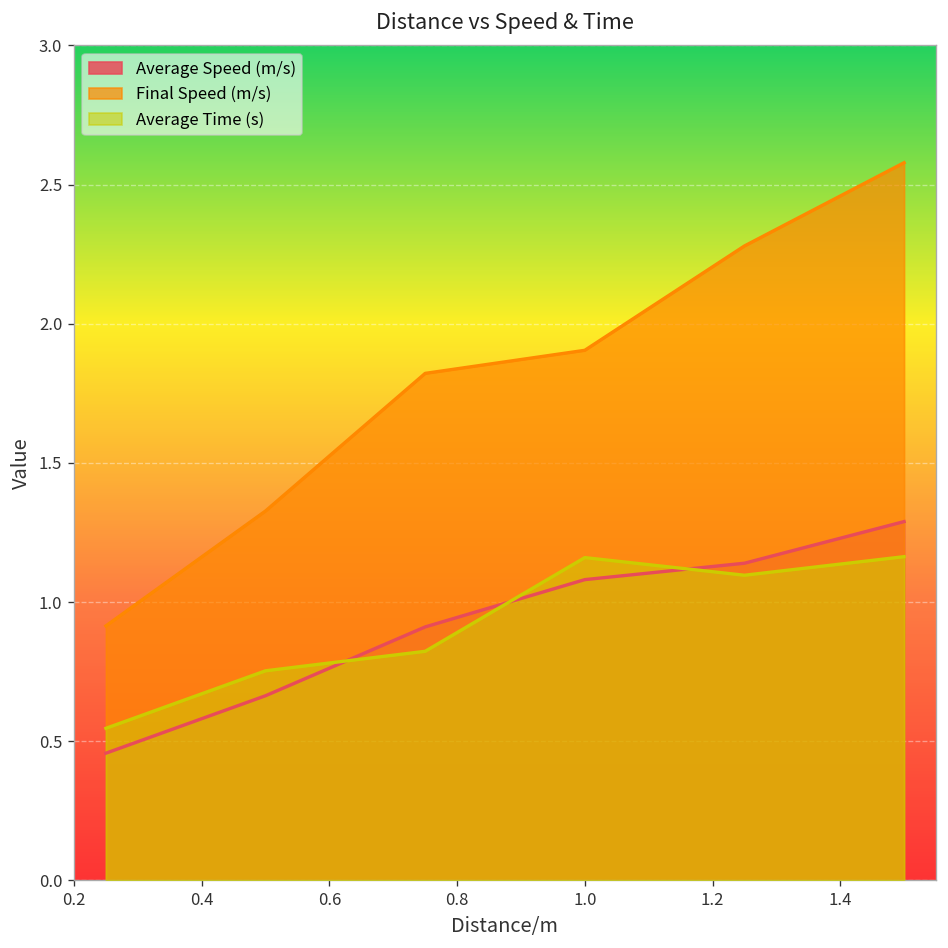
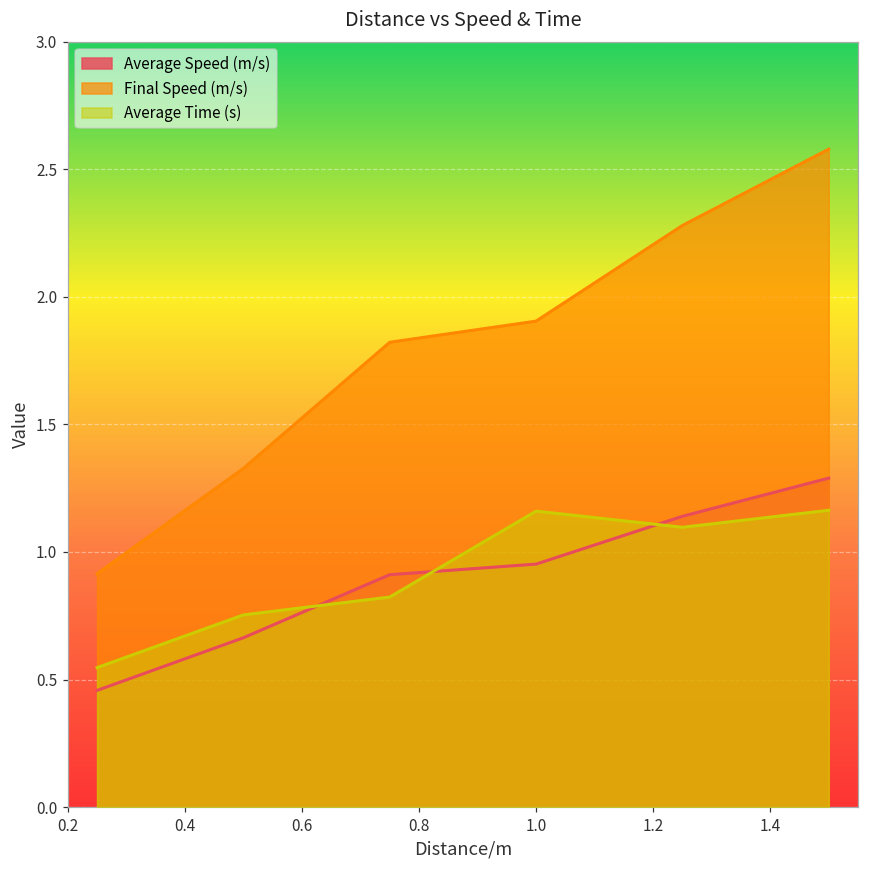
Average Speed (m/s), 1.0: 1.08 -> 0.95
